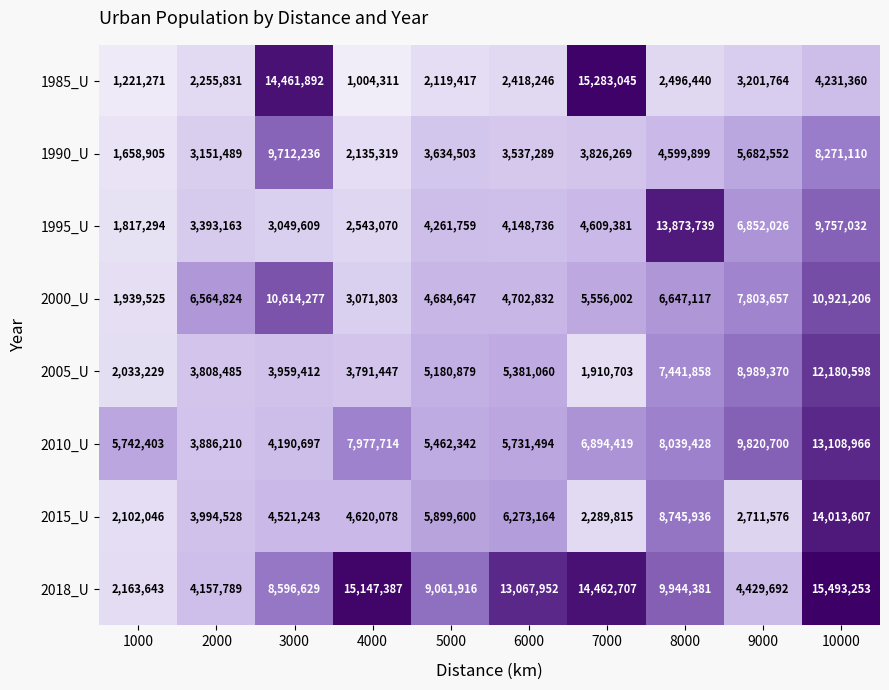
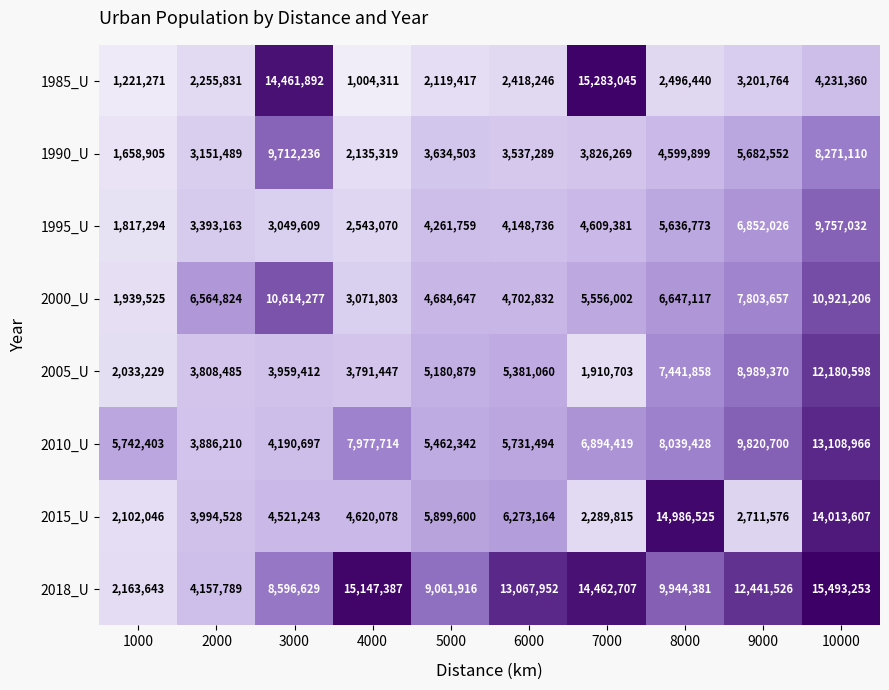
1995_U, 8000: 13,873,739 -> 5,636,773
2015_U, 8000: 8,745,936 -> 14,986,525
2018_U, 9000: 4,429,692 -> 12,441,526
